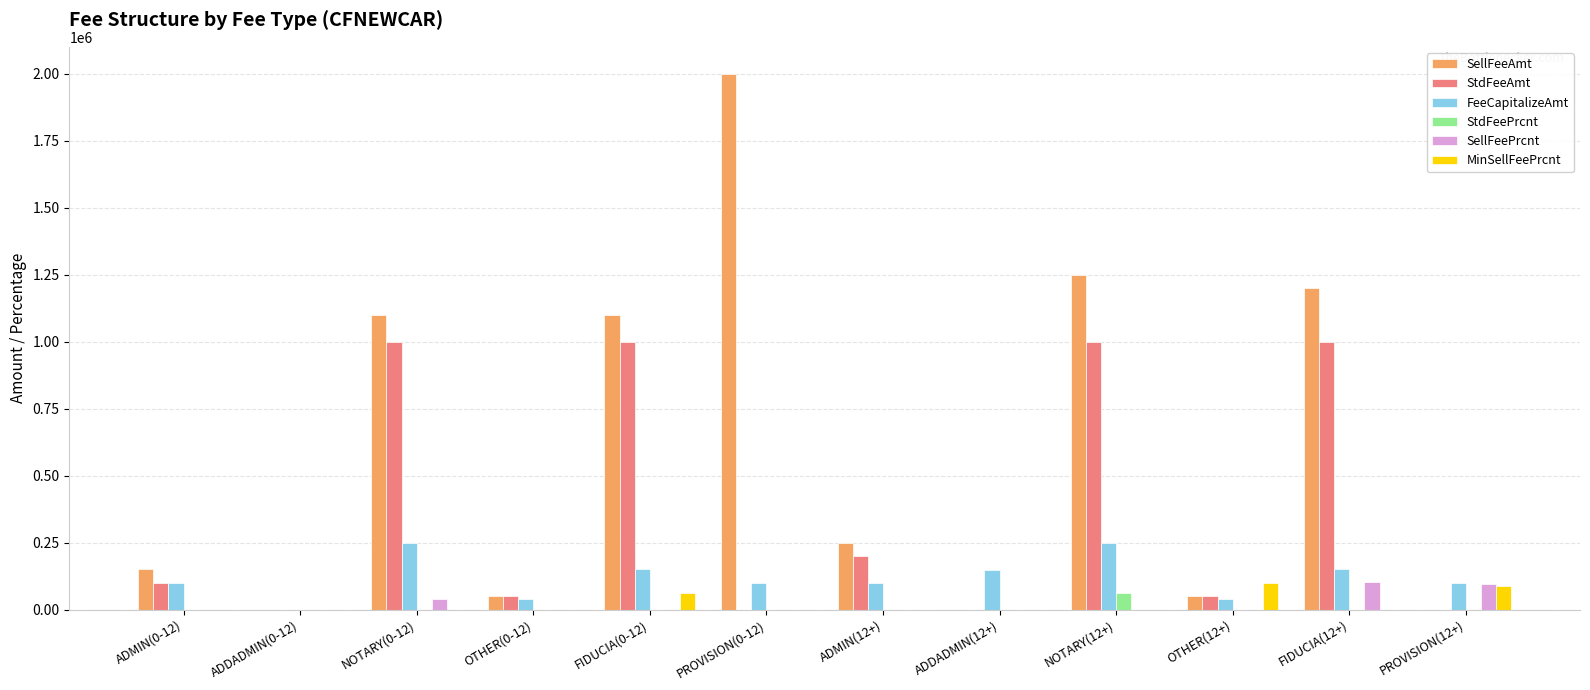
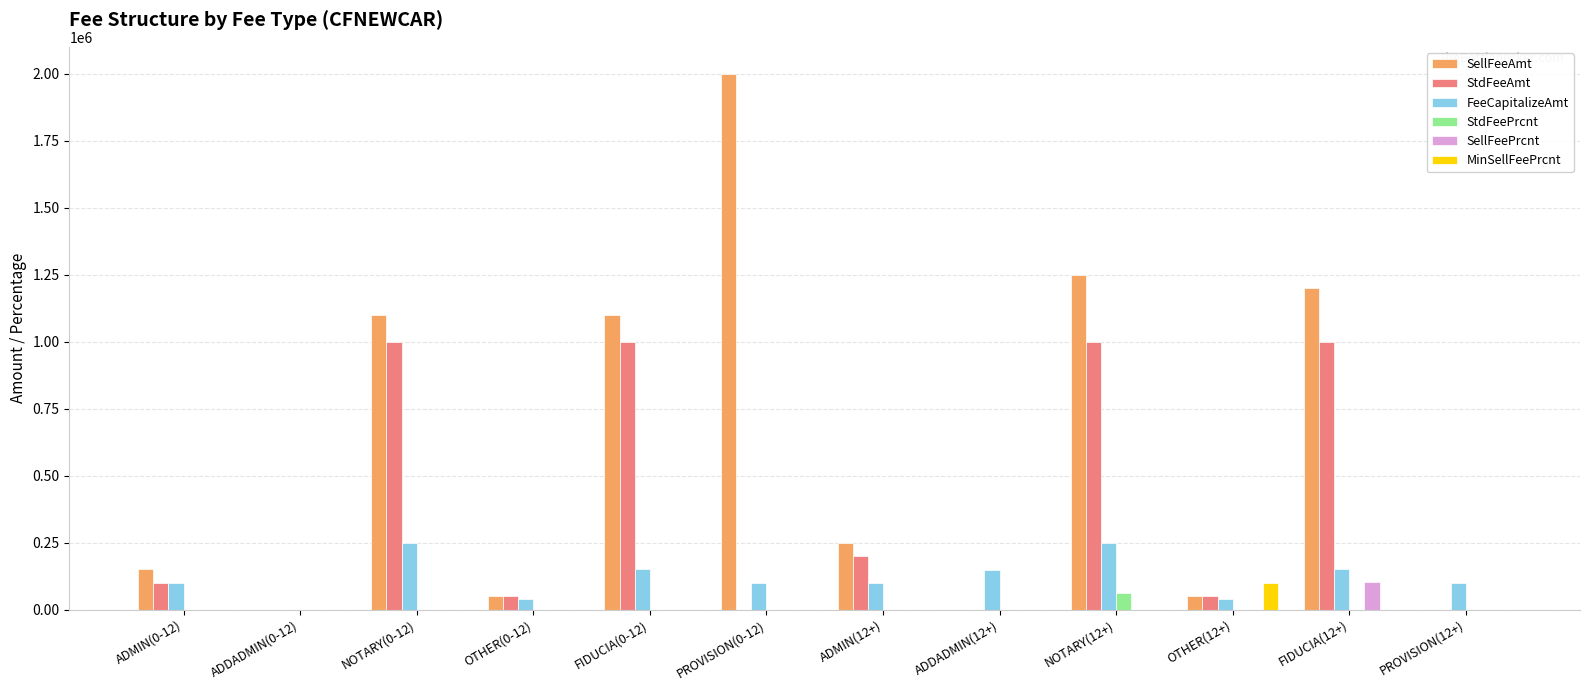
SellFeePrcnt, NOTARY(0-12): 40000 -> 0
MinSellFeePrcnt, FIDUCIA(0-12): 60000 -> 0
SellFeePrcnt, PROVISION(12+): 100000 -> 0
MinSellFeePrcnt, PROVISION(12+): 90000 -> 0
